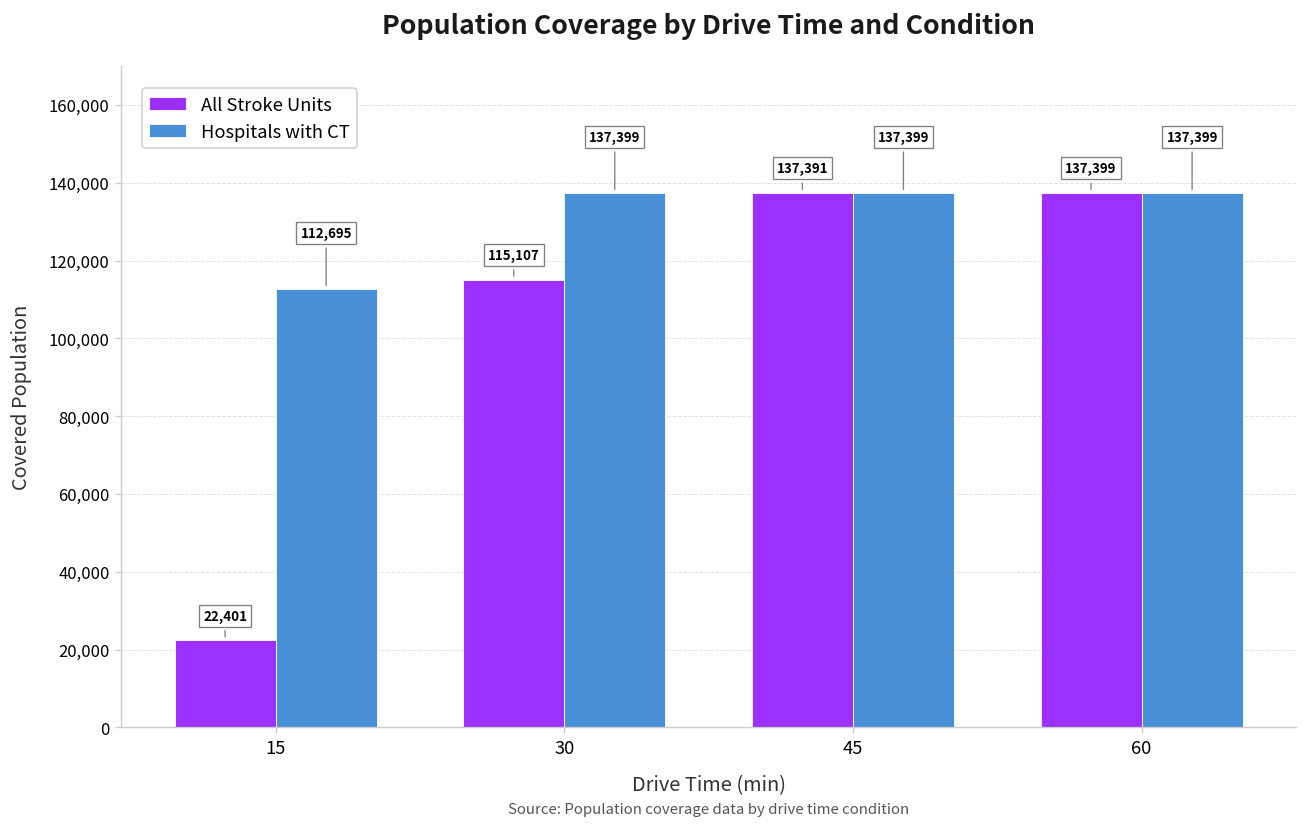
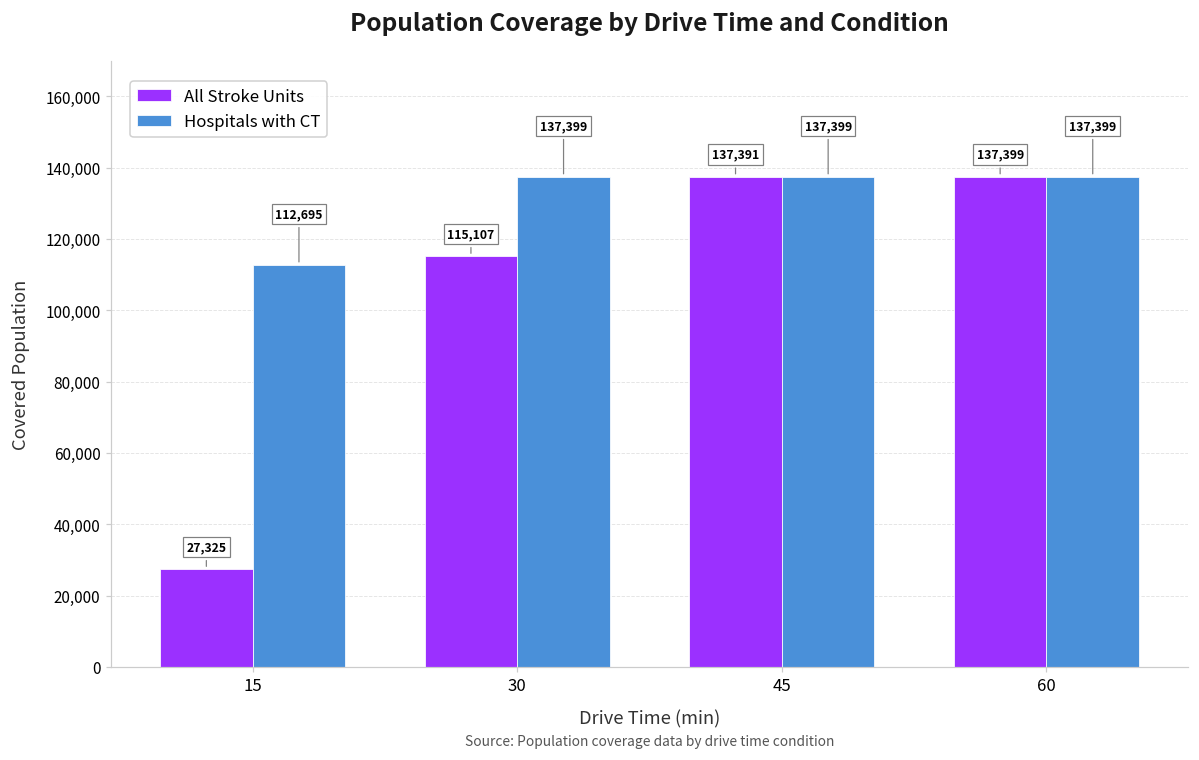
All Stroke Units, 15: 22,401 -> 27,325
